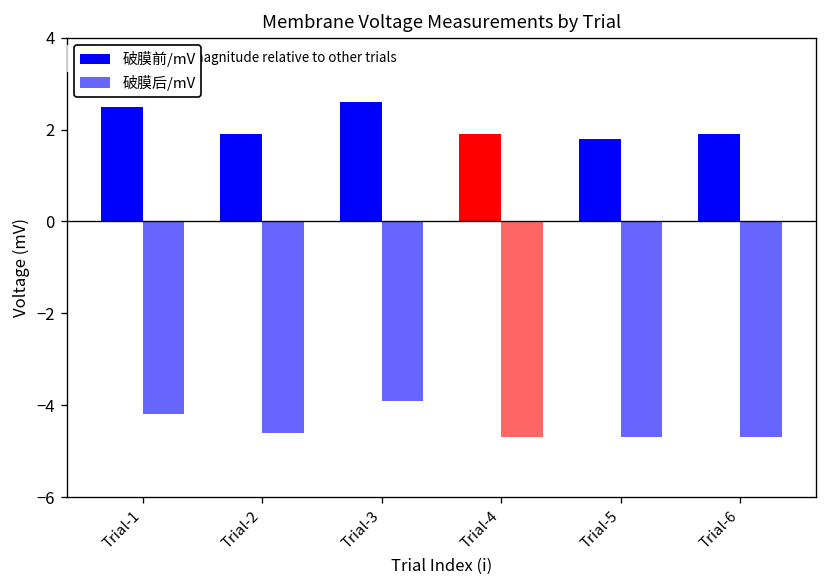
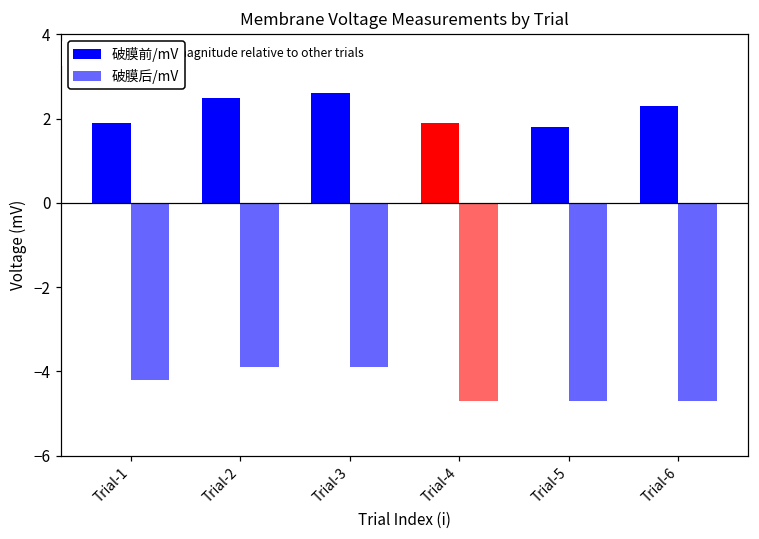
破膜前/mV, Trial-1: 2.5 -> 1.9
破膜前/mV, Trial-2: 1.9 -> 2.5
破膜后/mV, Trial-2: -4.6 -> -3.9
破膜前/mV, Trial-6: 1.9 -> 2.3
